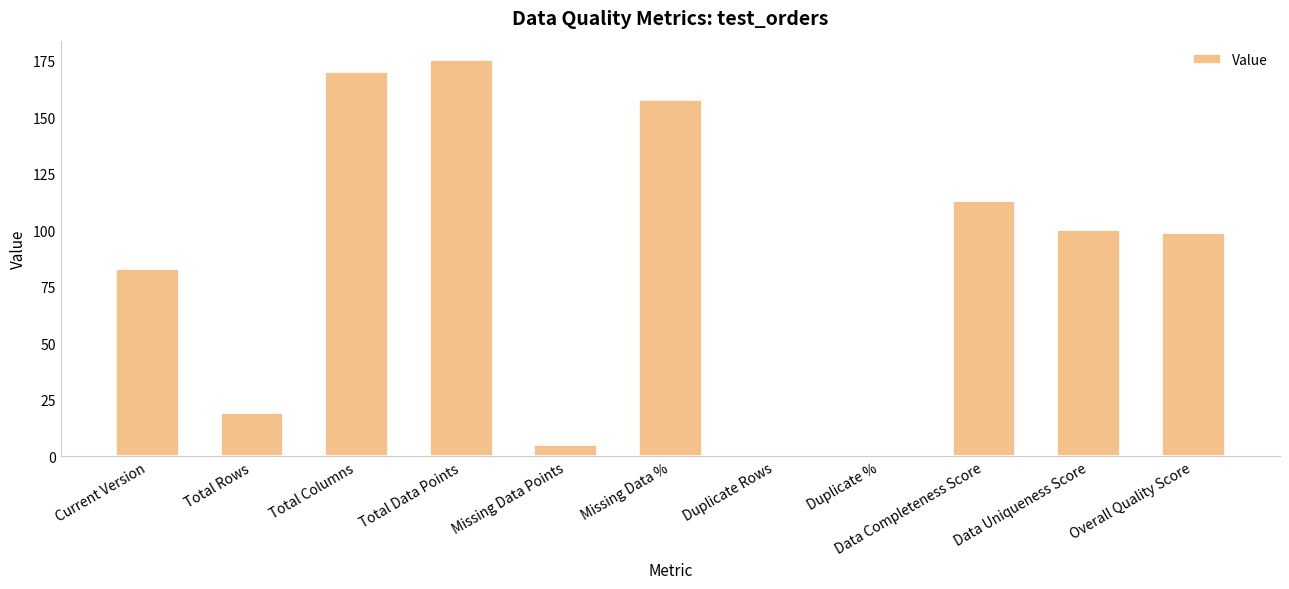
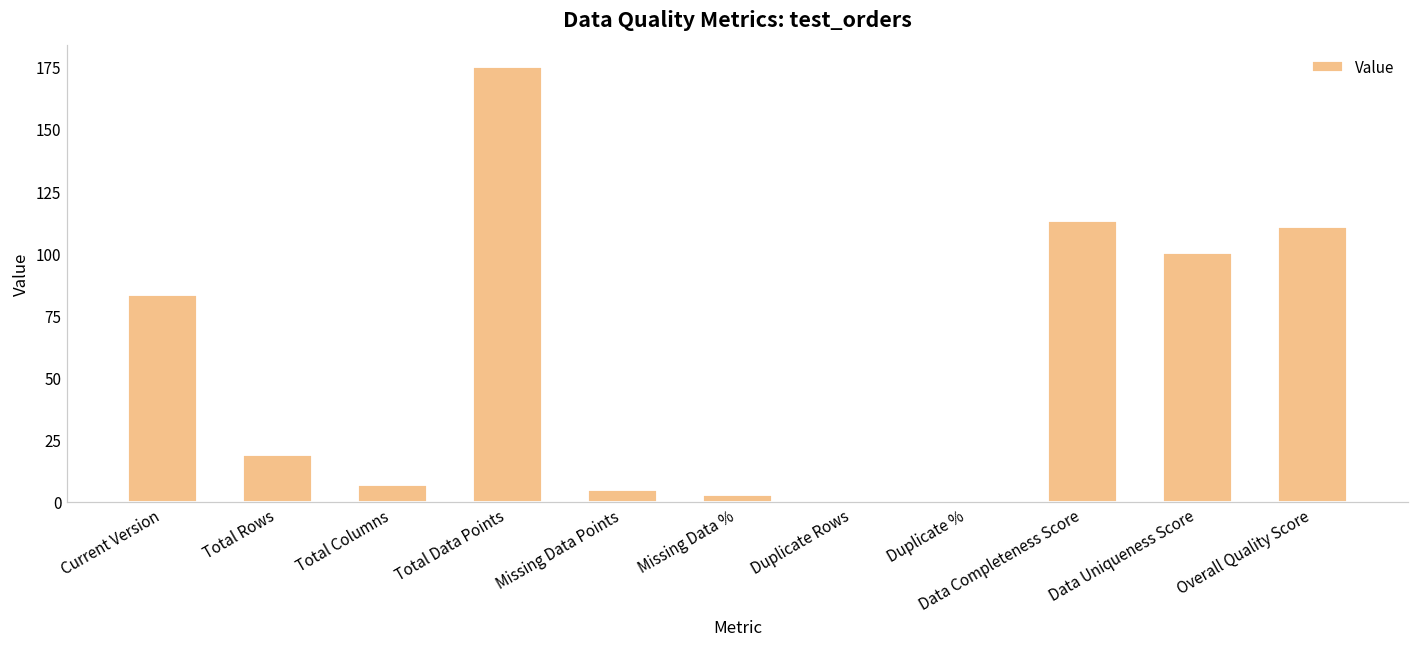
Total Columns: 170 -> 7
Missing Data %: 157 -> 3
Overall Quality Score: 99 -> 110
